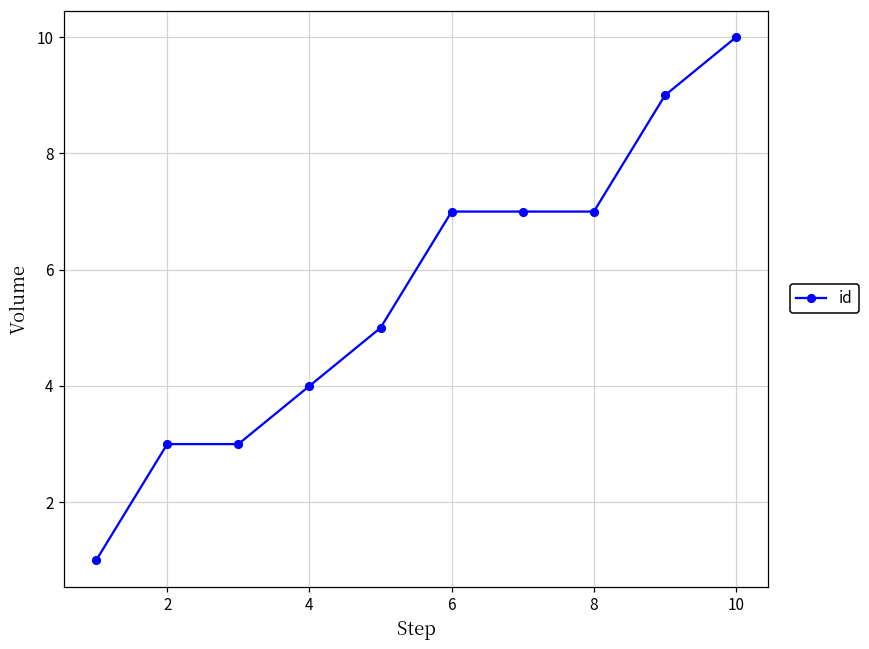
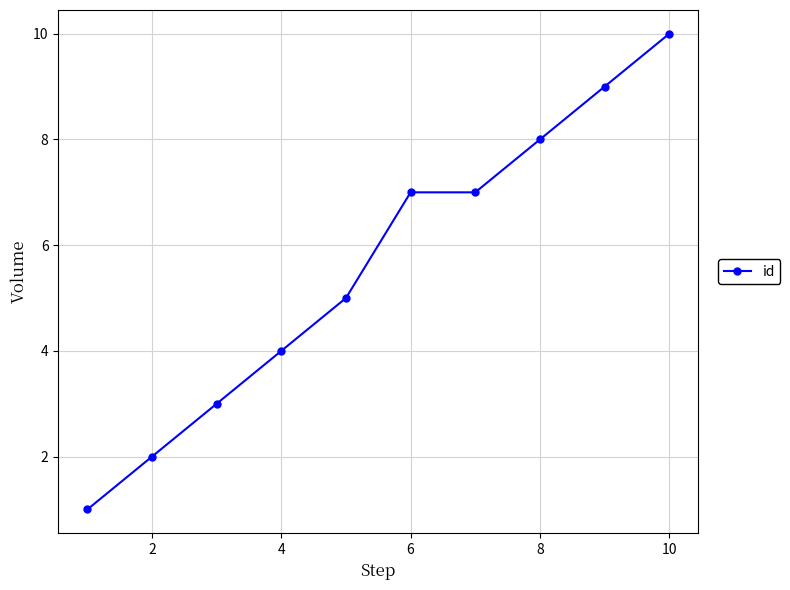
2: 3 -> 2
8: 7 -> 8
